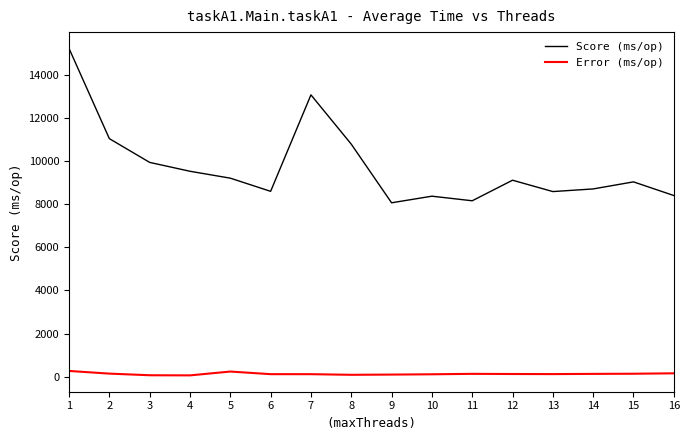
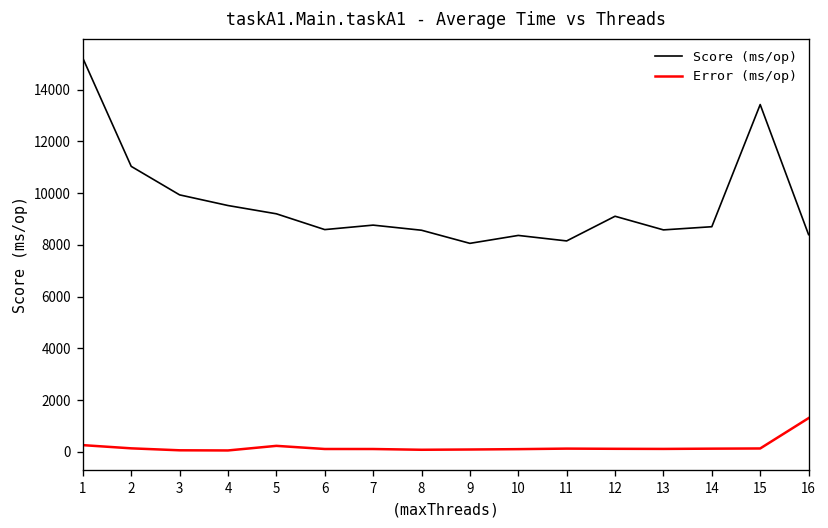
Score (ms/op), 7: 13100 -> 8800
Score (ms/op), 8: 10800 -> 8600
Score (ms/op), 15: 9000 -> 13400
Error (ms/op), 16: 200 -> 1300
